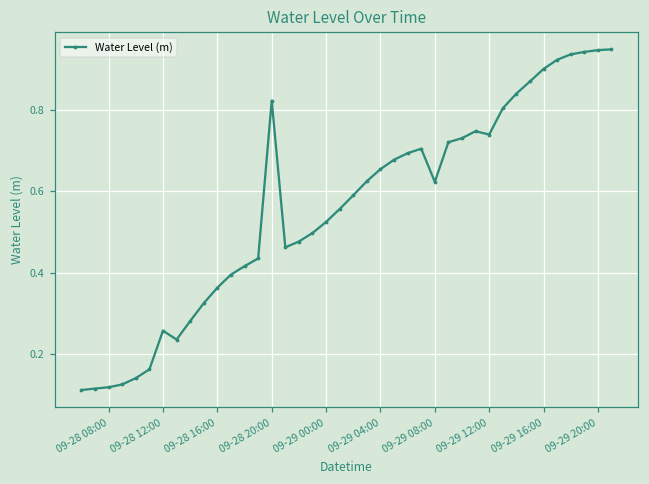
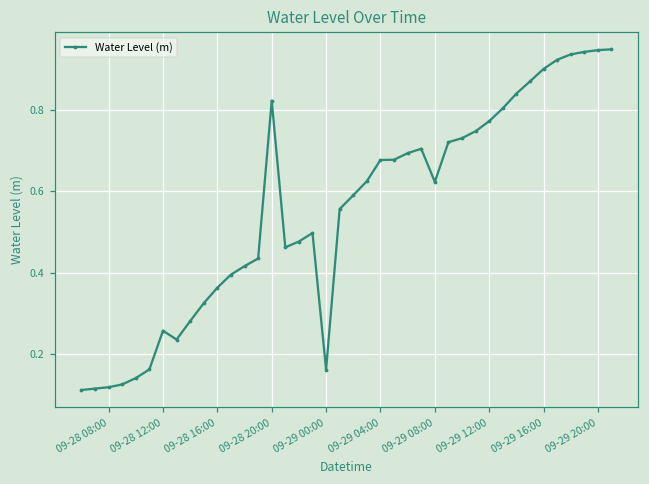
09-29 00:00: 0.52 -> 0.16
09-29 04:00: 0.65 -> 0.68
09-29 12:00: 0.74 -> 0.77
